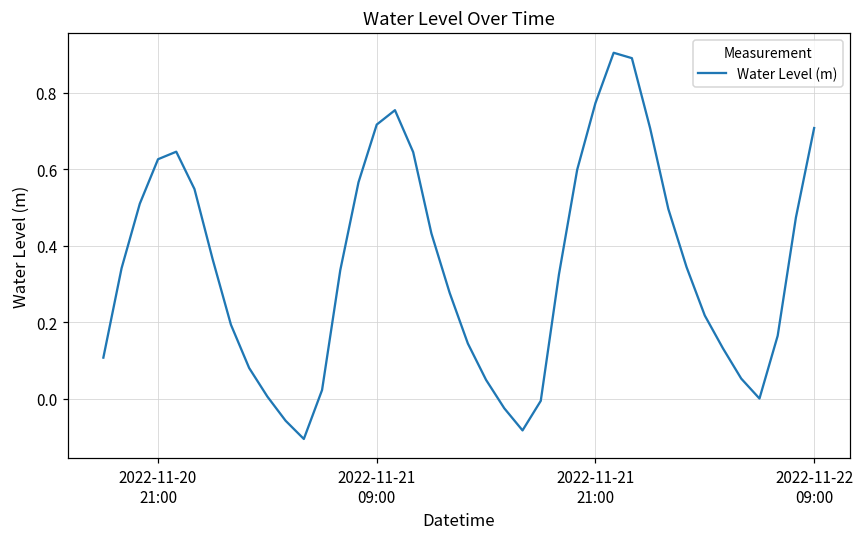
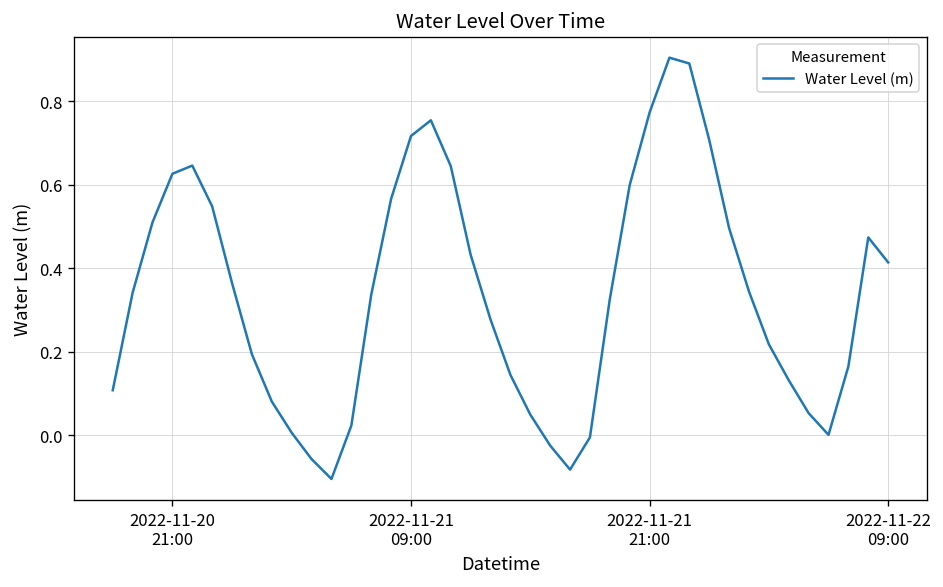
2022-11-22 09:00: 0.71 -> 0.41
